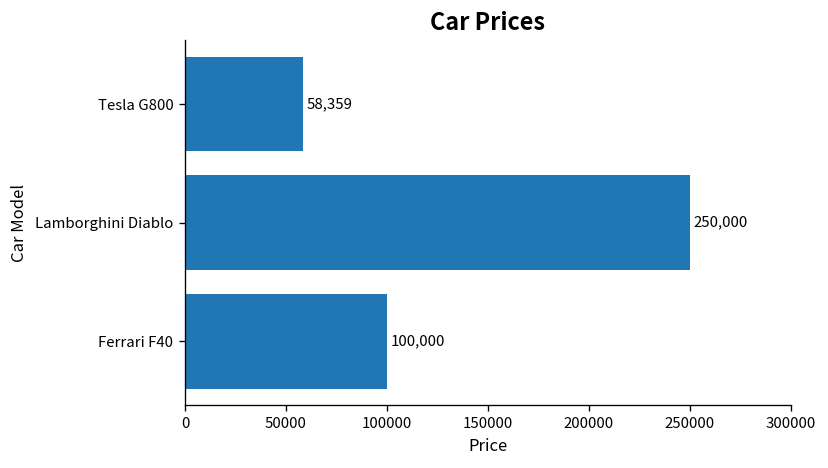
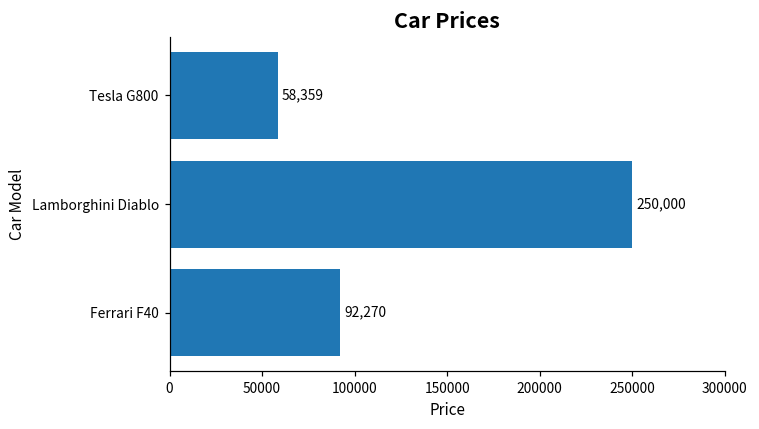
Ferrari F40: 100,000 -> 92,270
